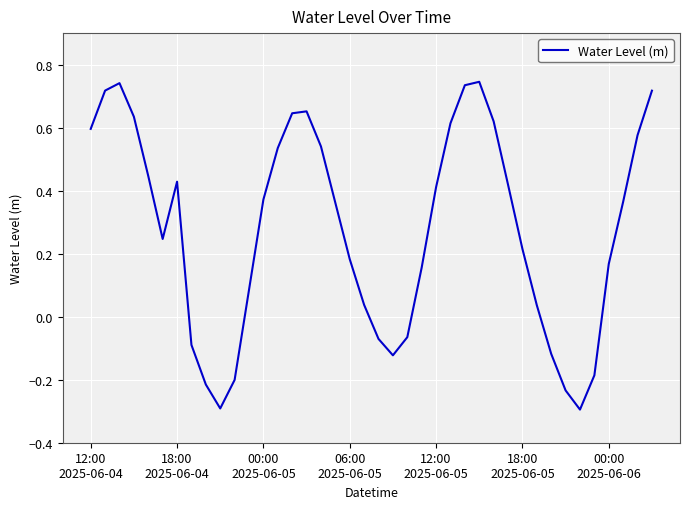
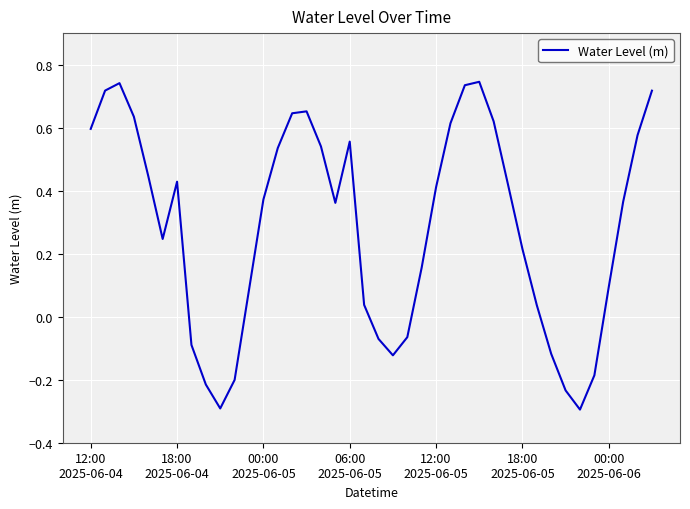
06:00 2025-06-05: 0.18 -> 0.56
00:00 2025-06-06: 0.17 -> 0.09
